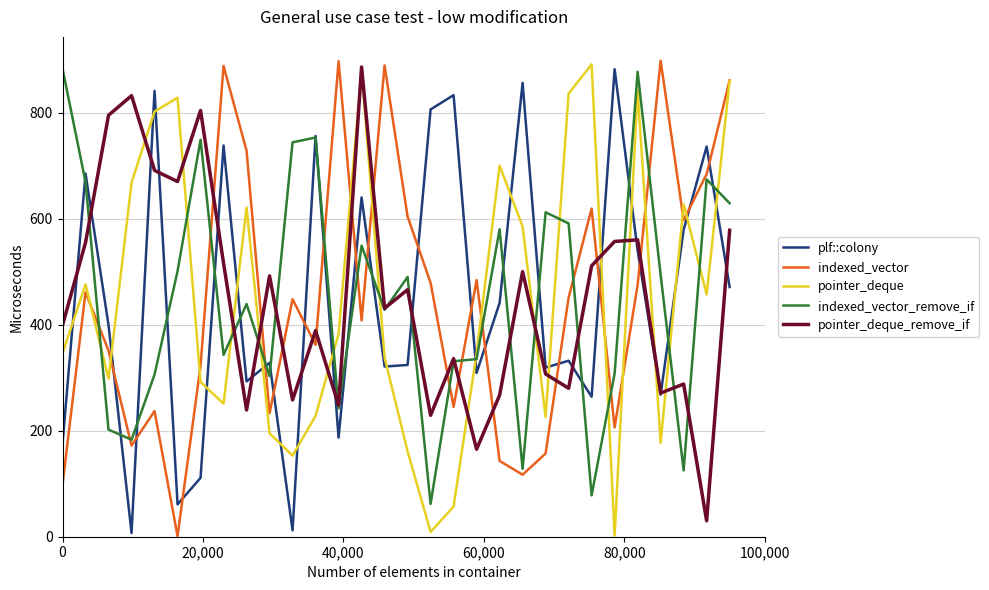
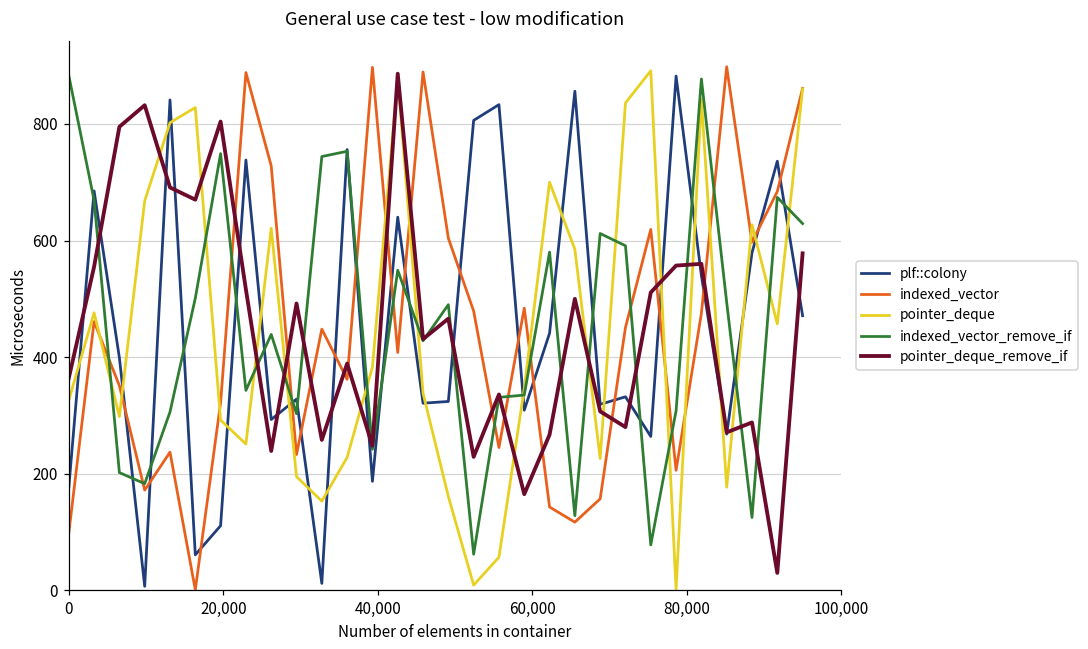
pointer_deque, 0: 350 -> 330
pointer_deque_remove_if, 0: 400 -> 360
